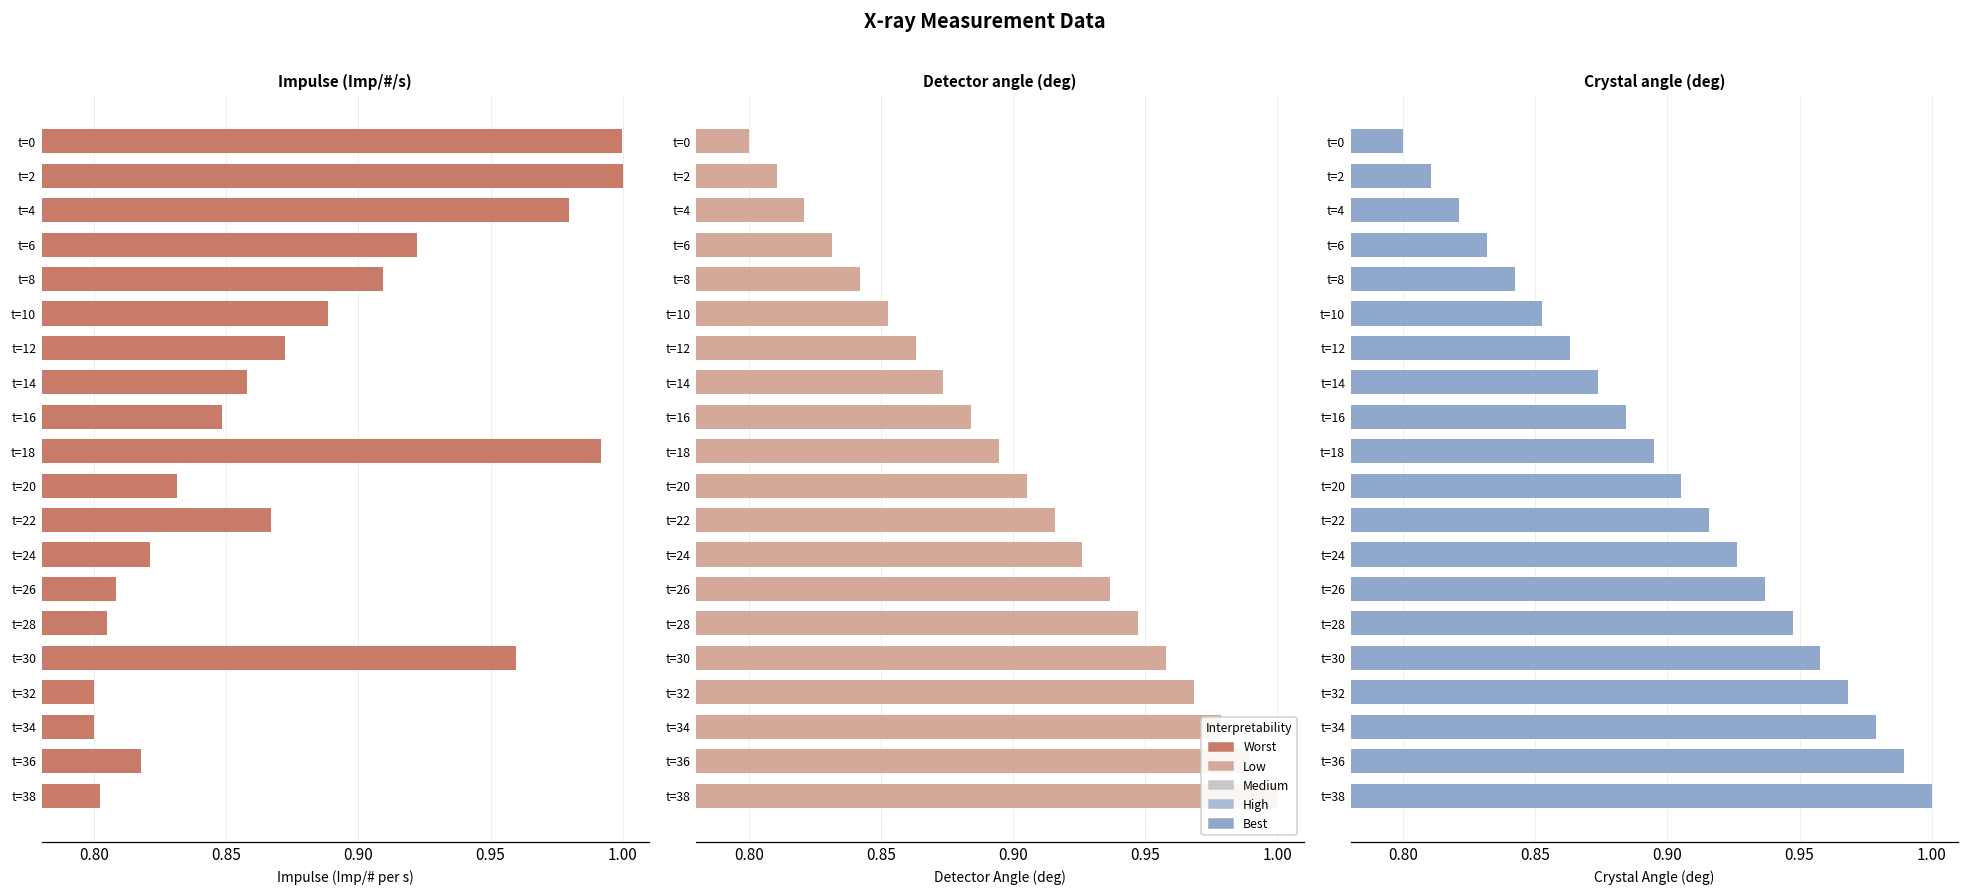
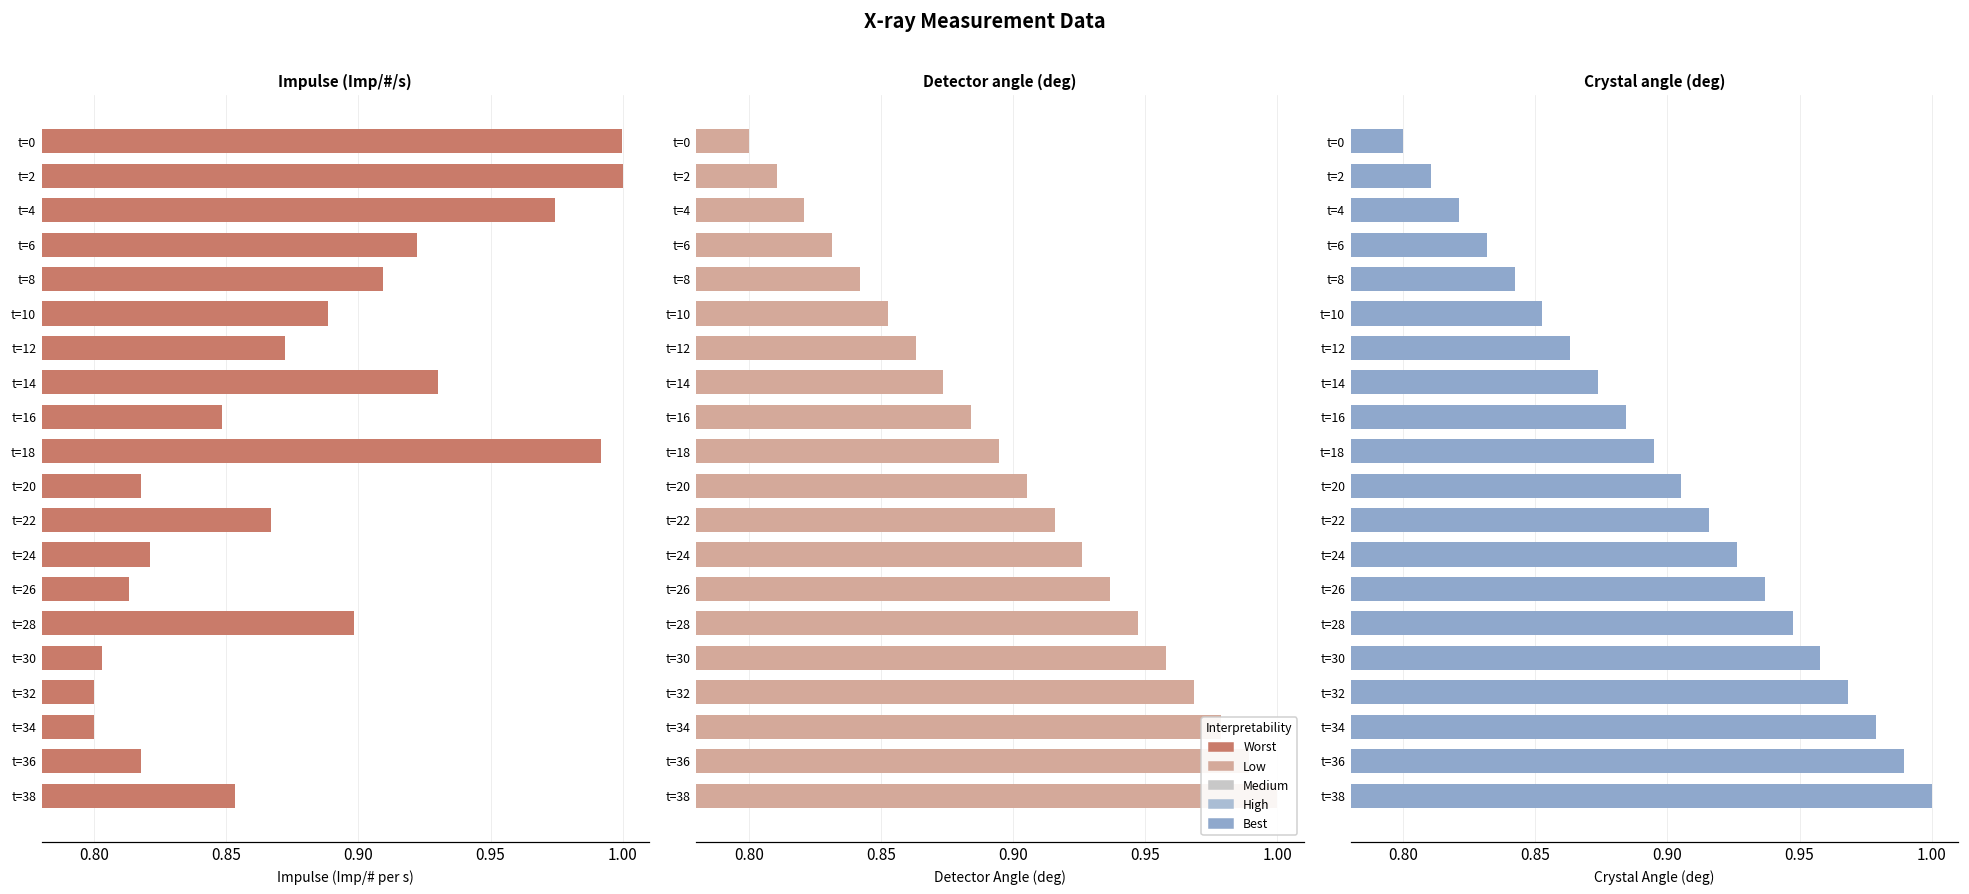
Impulse (Imp/#/s), t=4: 0.980 -> 0.974
Impulse (Imp/#/s), t=14: 0.858 -> 0.930
Impulse (Imp/#/s), t=20: 0.831 -> 0.818
Impulse (Imp/#/s), t=26: 0.808 -> 0.813
Impulse (Imp/#/s), t=28: 0.805 -> 0.898
Impulse (Imp/#/s), t=30: 0.960 -> 0.803
Impulse (Imp/#/s), t=38: 0.802 -> 0.853
